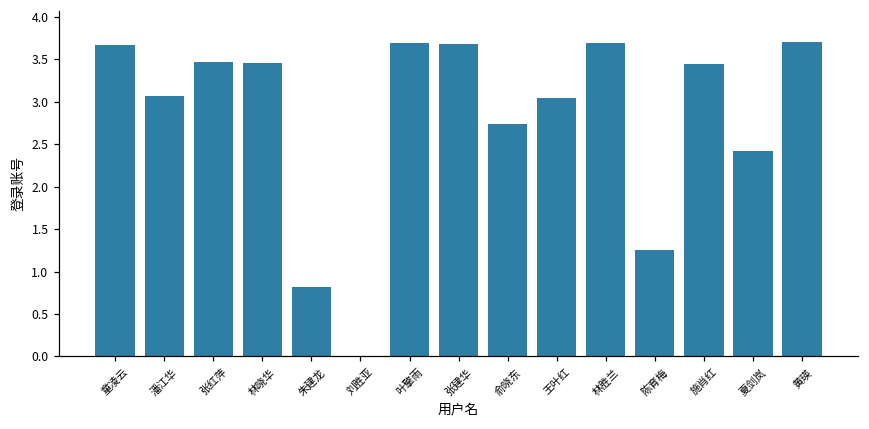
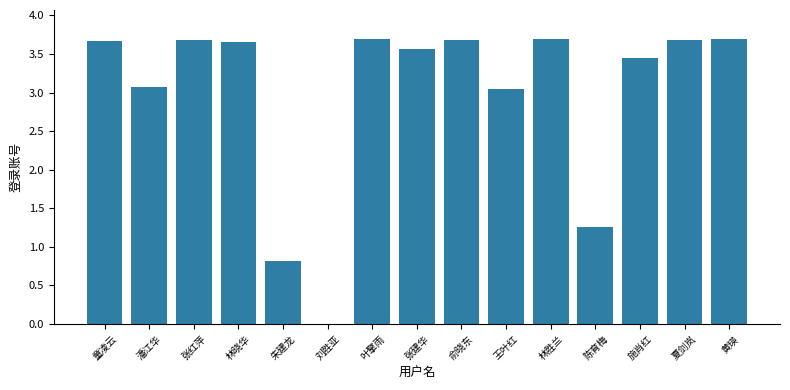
张红萍: 3.5 -> 3.7
林晓华: 3.5 -> 3.7
张建华: 3.7 -> 3.6
俞晓东: 2.7 -> 3.7
夏剑岚: 2.4 -> 3.7
